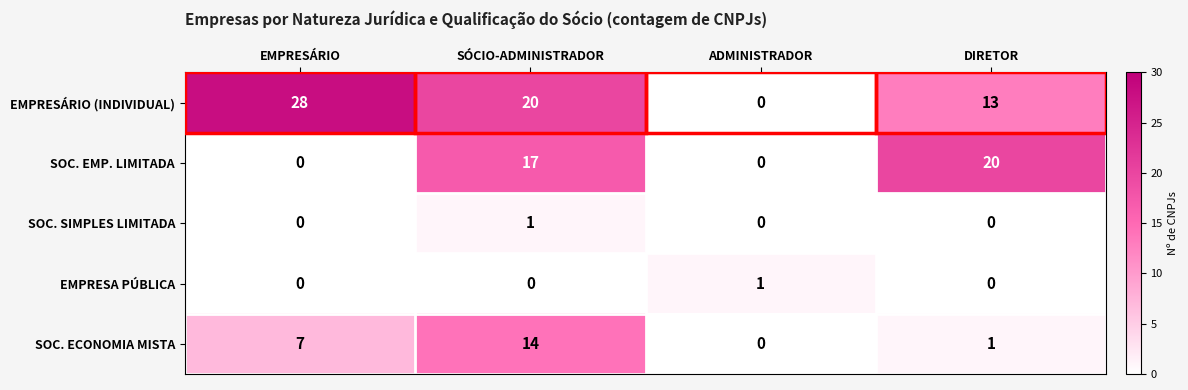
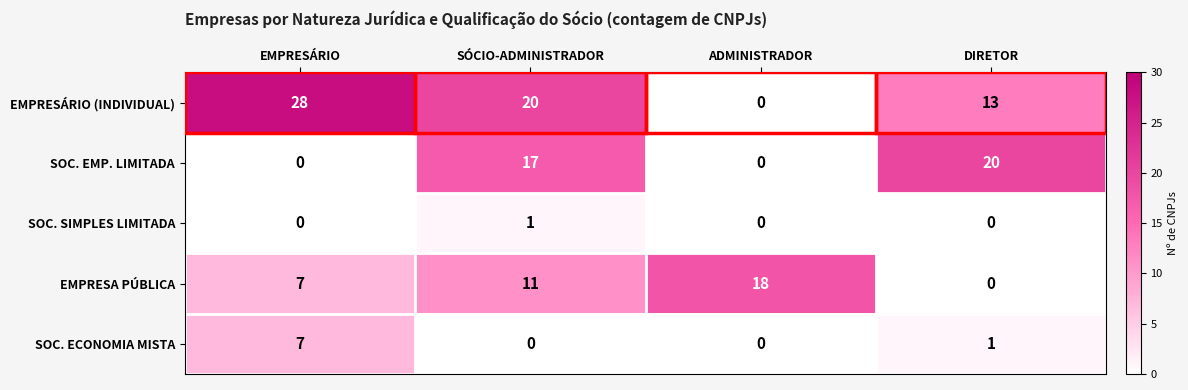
EMPRESA PÚBLICA, EMPRESÁRIO: 0 -> 7
EMPRESA PÚBLICA, SÓCIO-ADMINISTRADOR: 0 -> 11
EMPRESA PÚBLICA, ADMINISTRADOR: 1 -> 18
SOC. ECONOMIA MISTA, SÓCIO-ADMINISTRADOR: 14 -> 0
